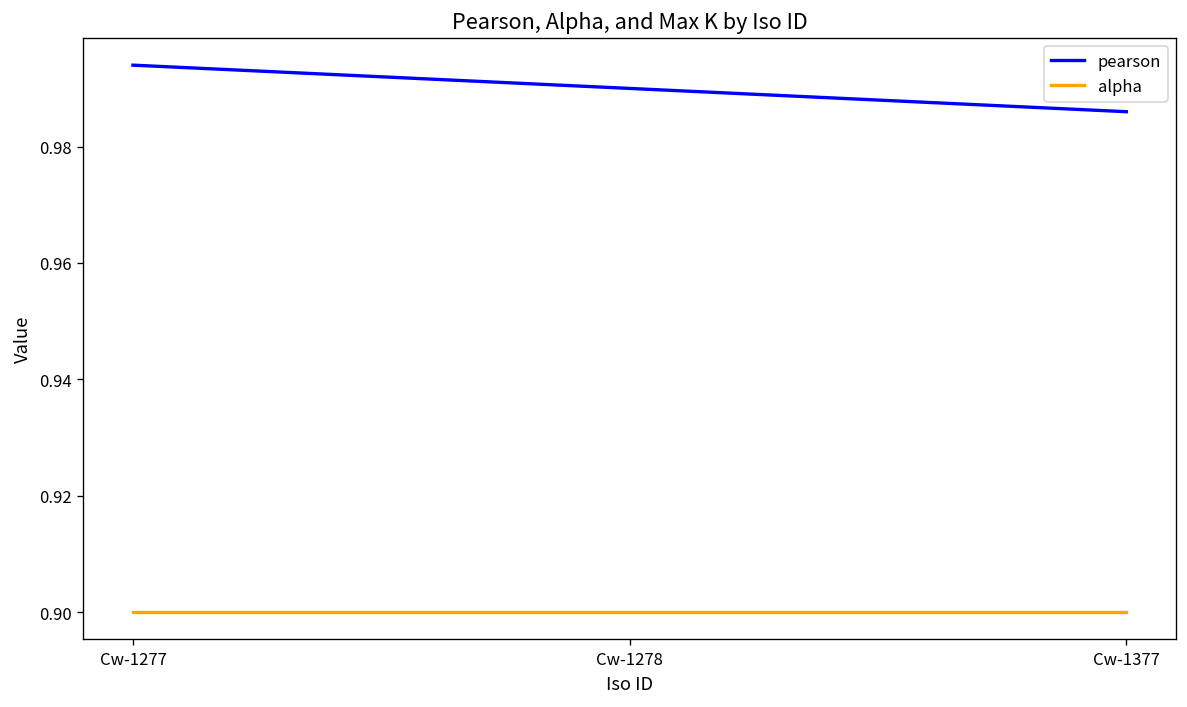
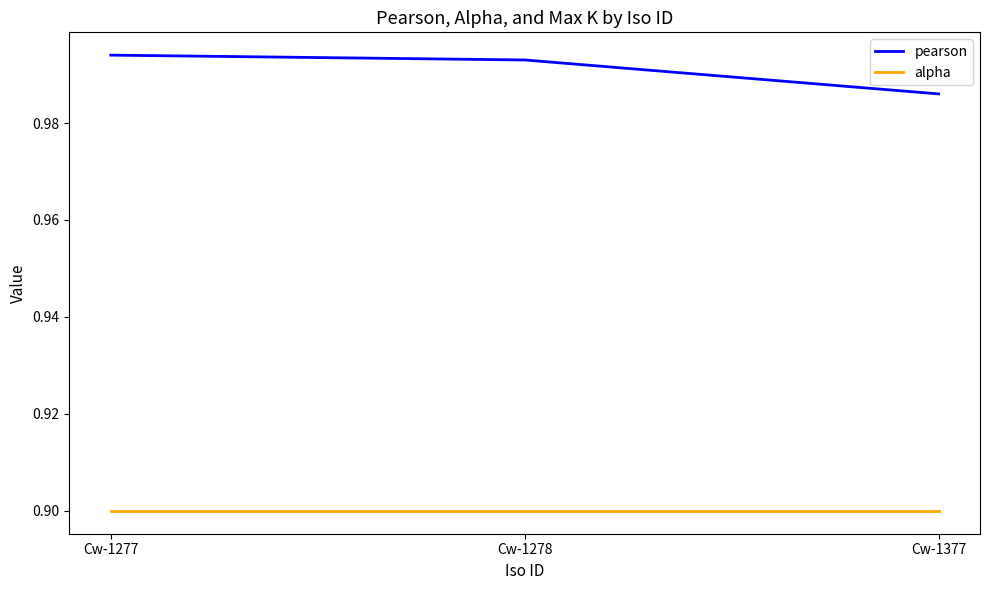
pearson, Cw-1278: 0.990 -> 0.993
